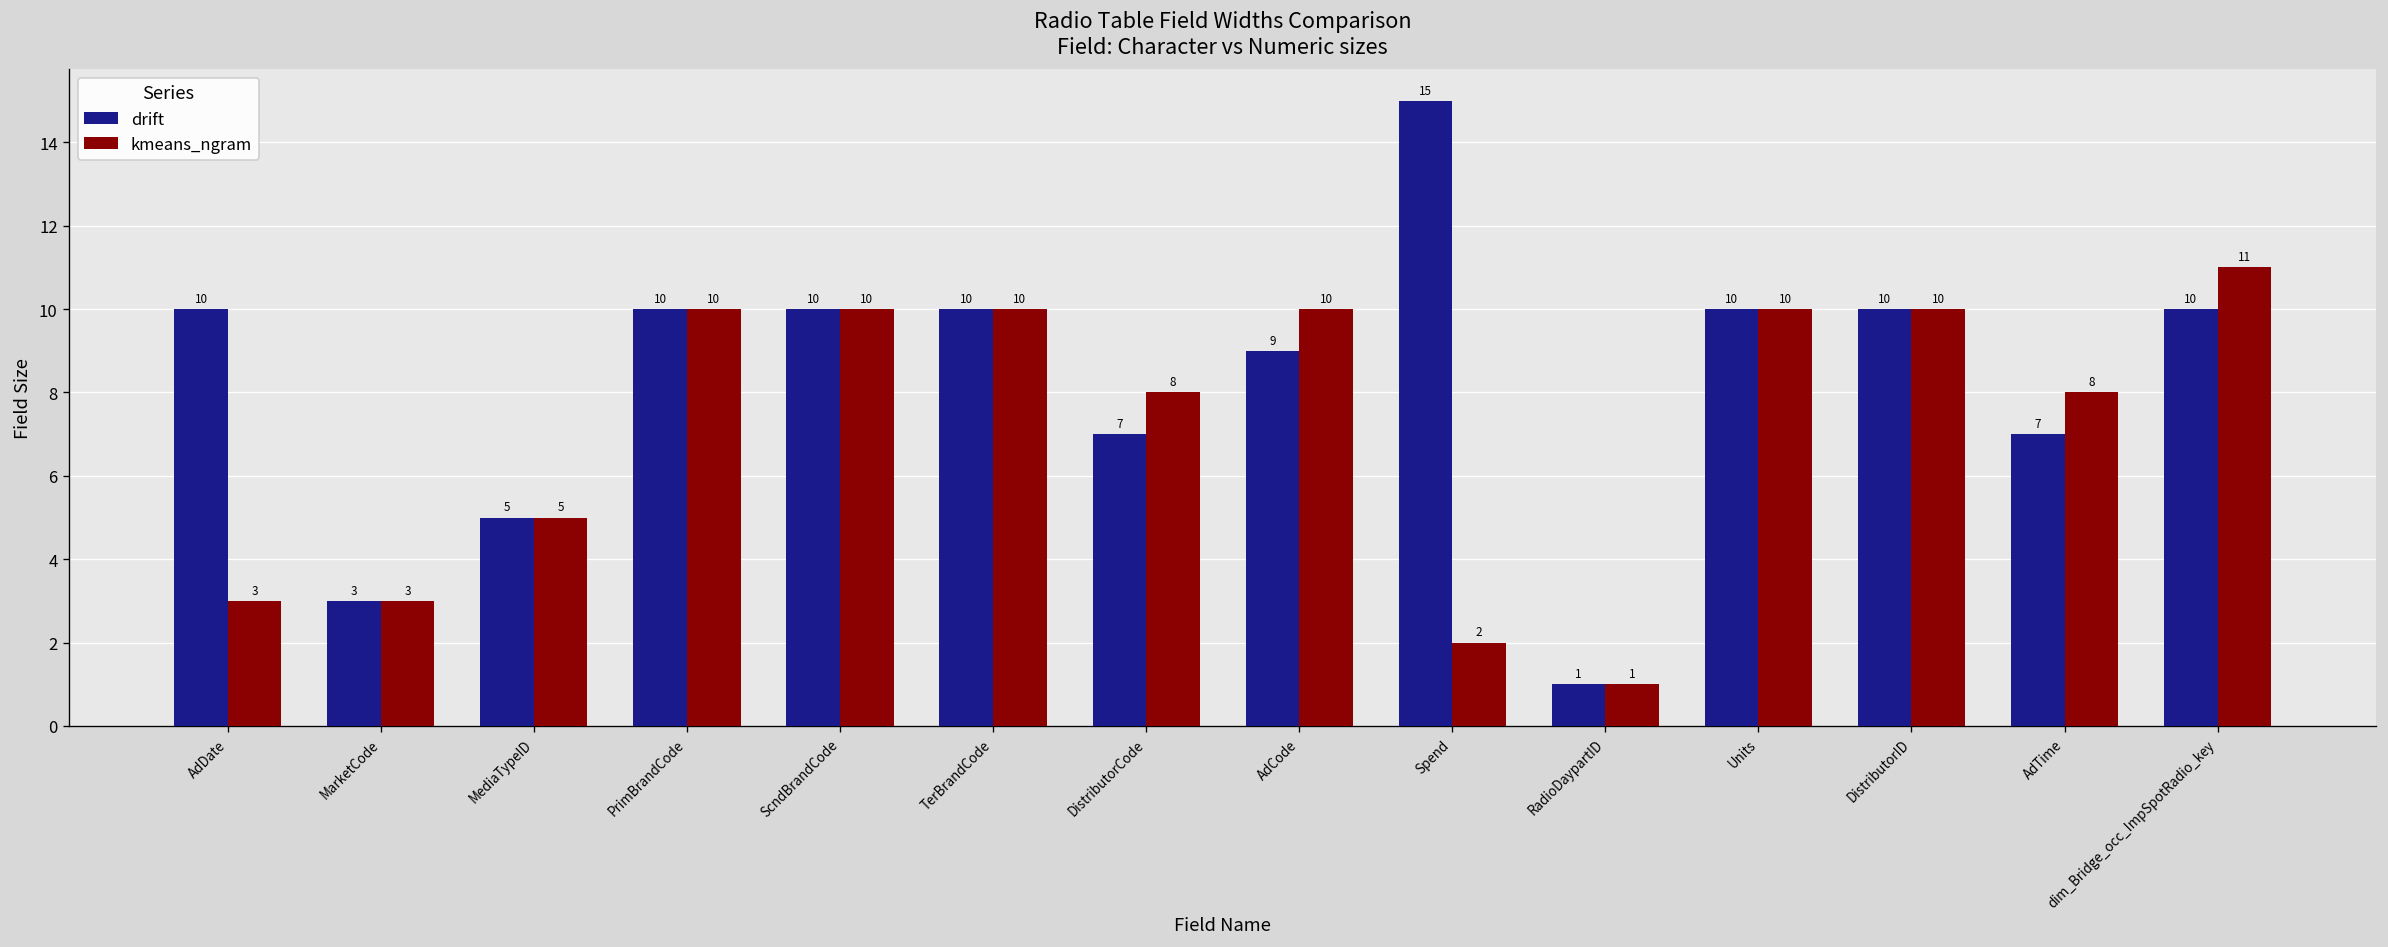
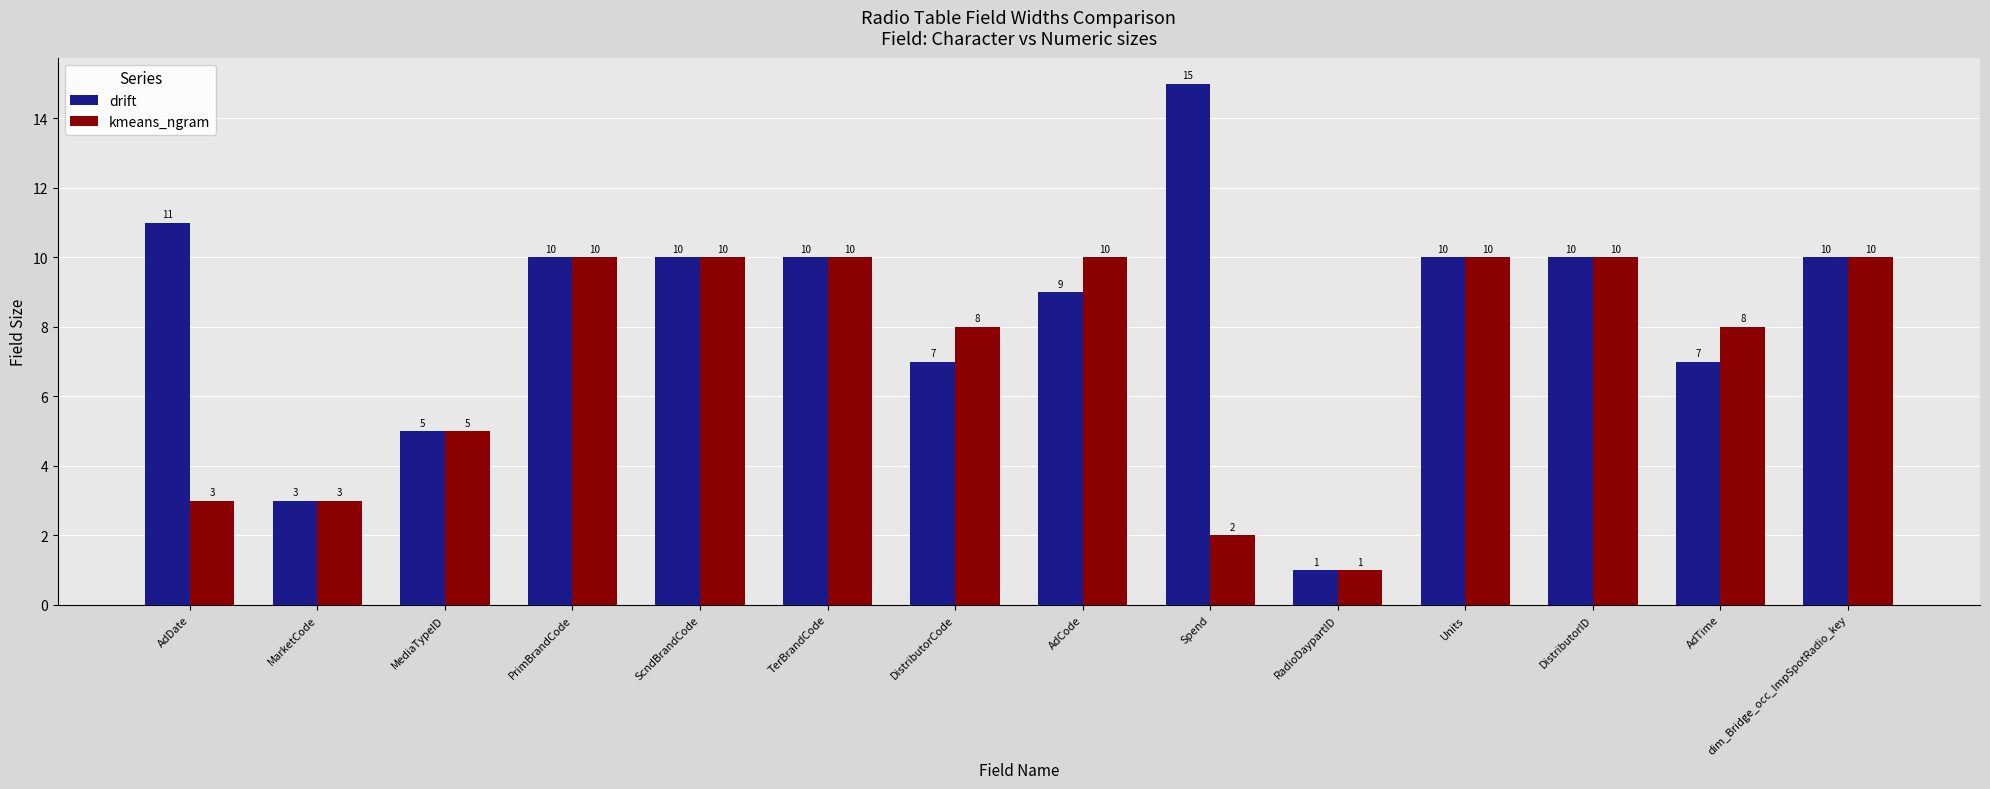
drift, AdDate: 10 -> 11
kmeans_ngram, dim_Bridge_occ_ImpSpotRadio_key: 11 -> 10
